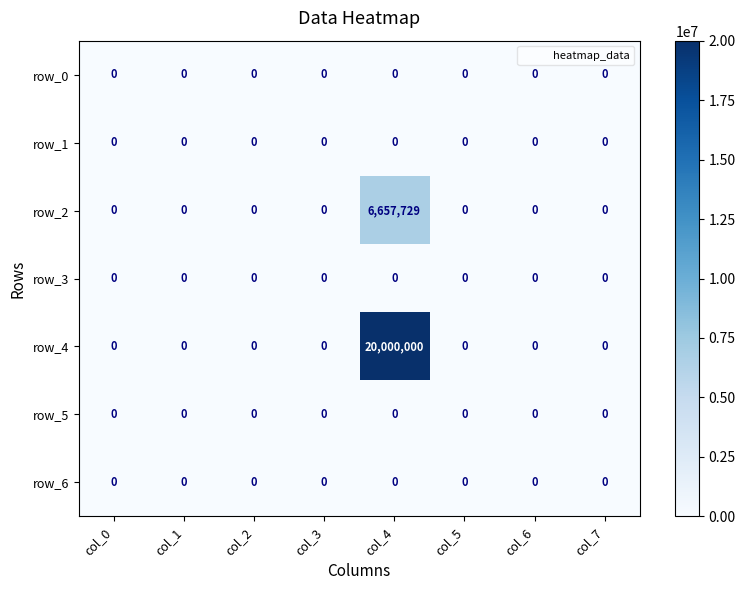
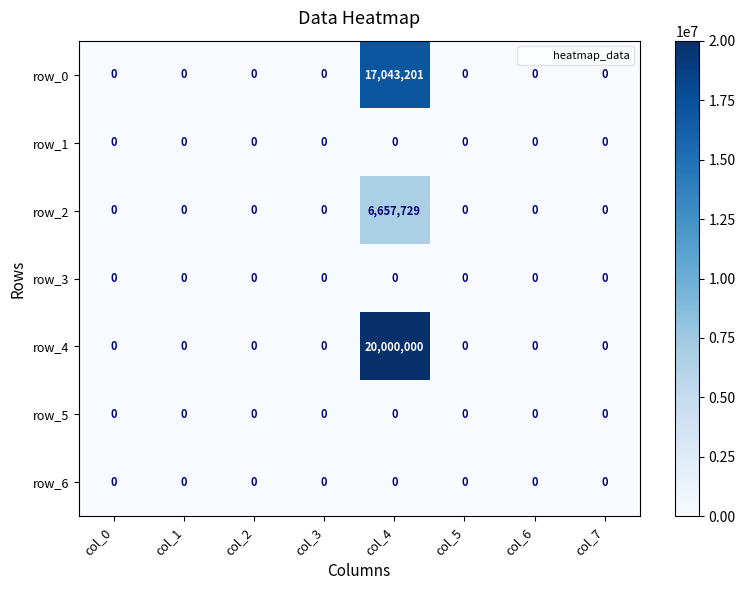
row_0, col_4: 0 -> 17,043,201
